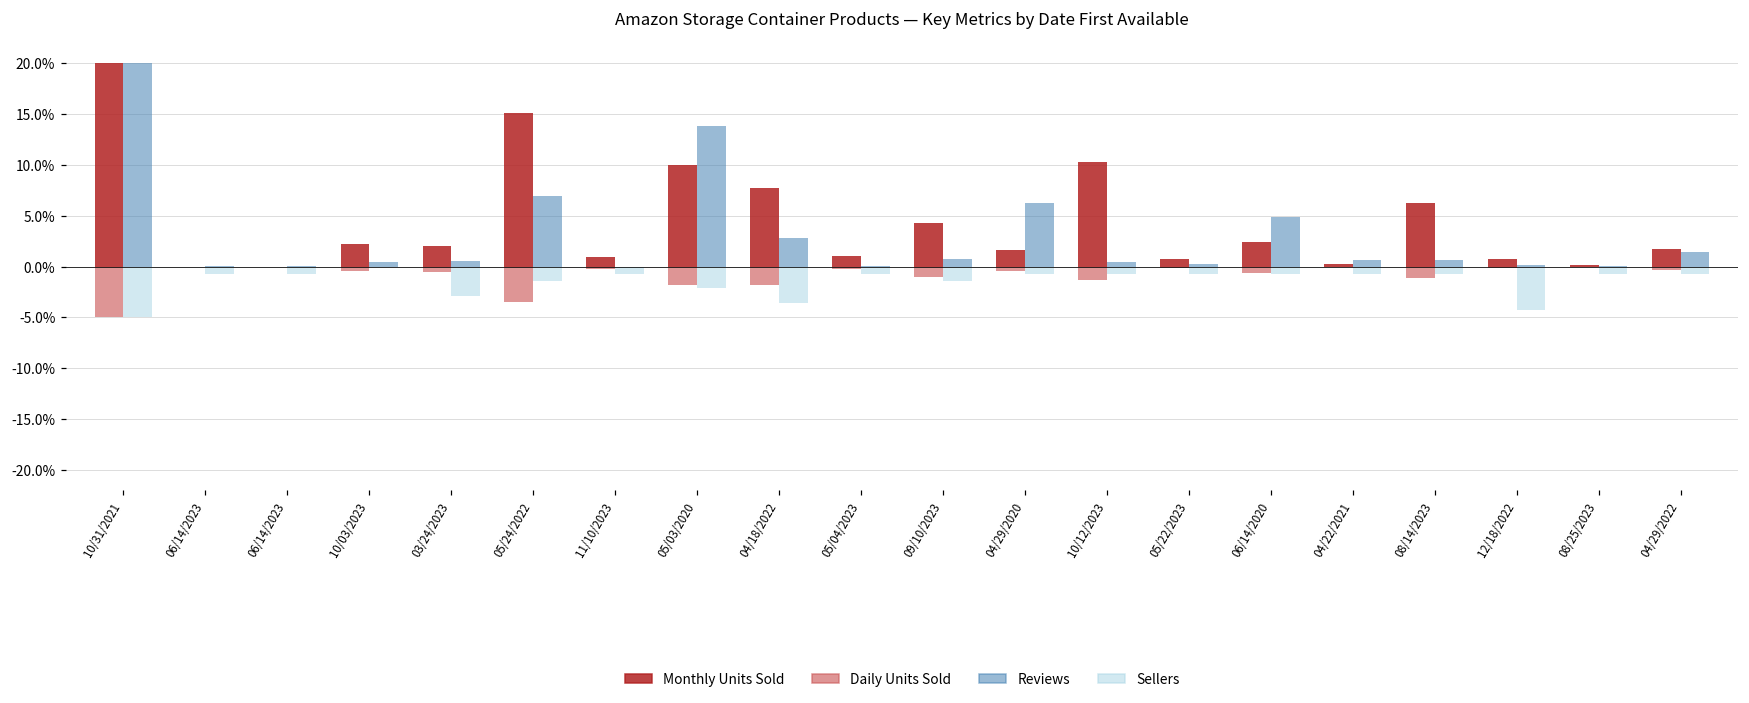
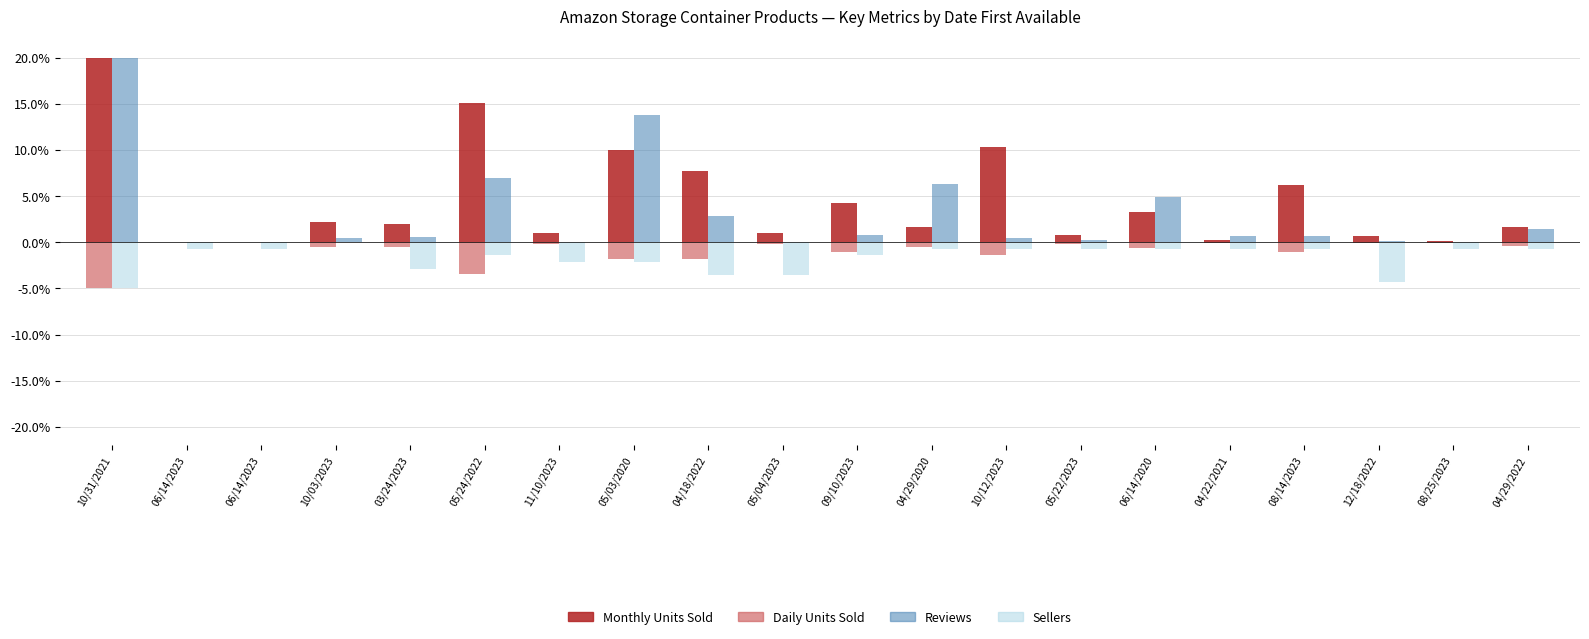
Sellers, 11/10/2023: -1% -> -2%
Sellers, 05/04/2023: -1% -> -4%
Monthly Units Sold, 06/14/2020: 2% -> 3%
